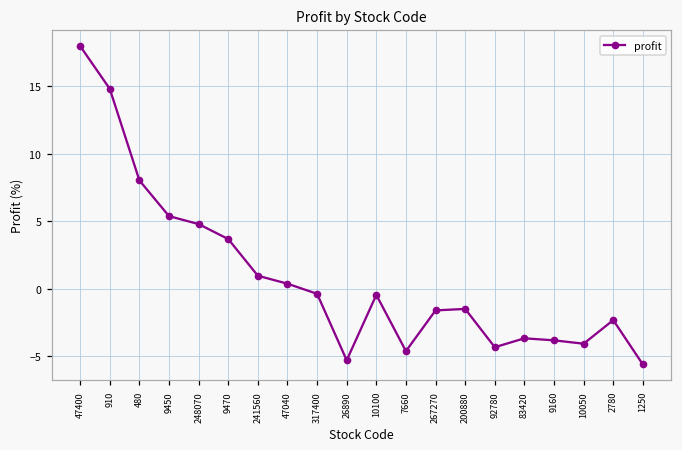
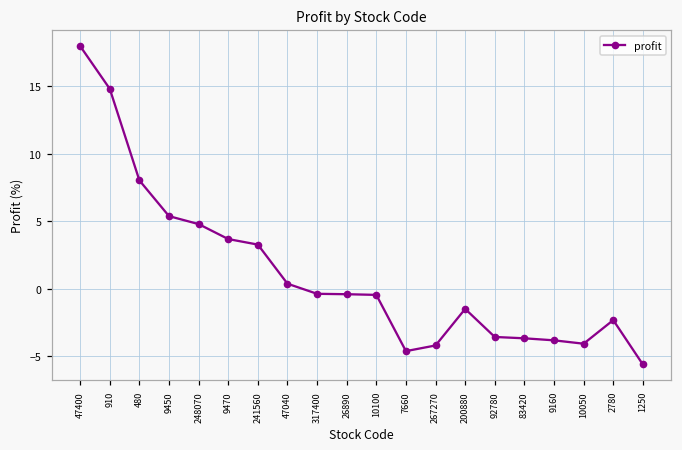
241560: 1.0 -> 3.3
26890: -5.3 -> -0.4
267270: -1.6 -> -4.2
92780: -4.4 -> -3.6
